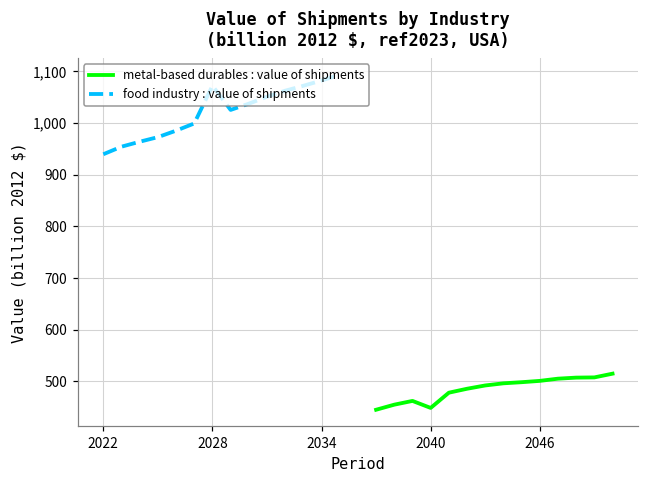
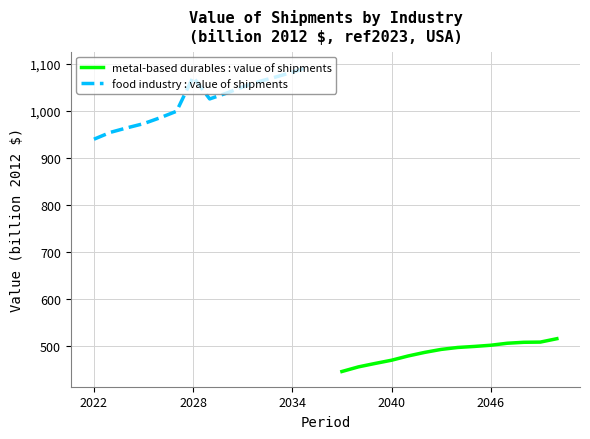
metal-based durables : value of shipments, 2040: 450 -> 470
